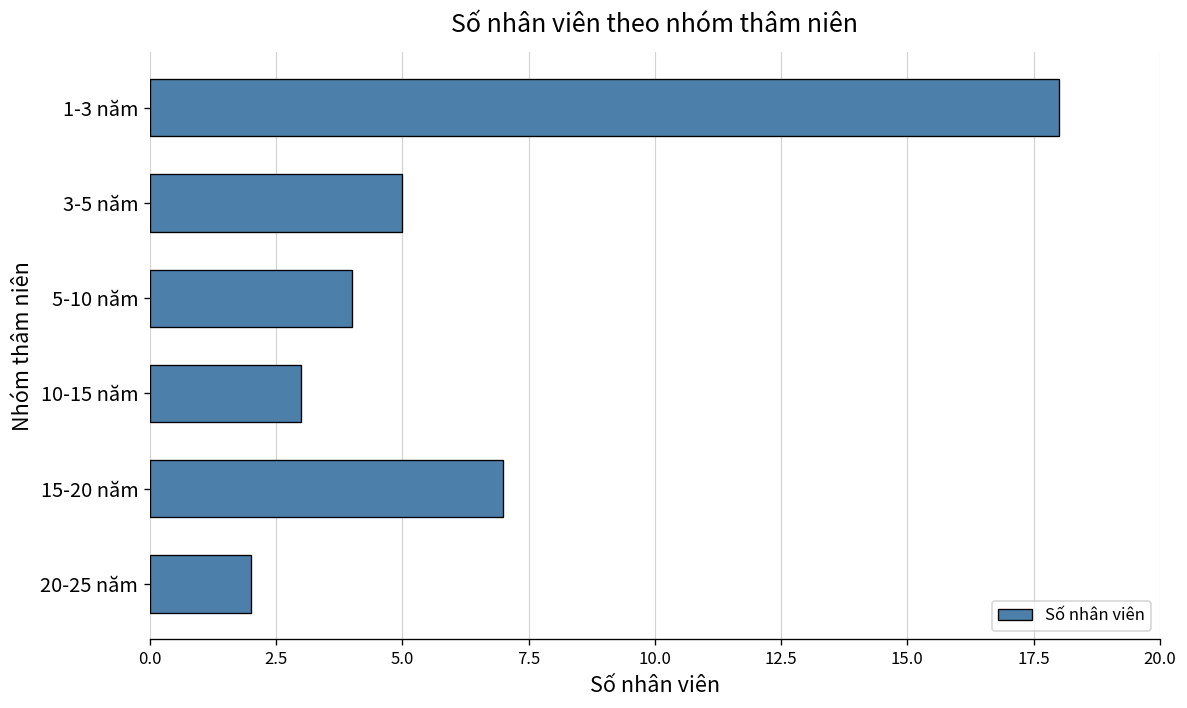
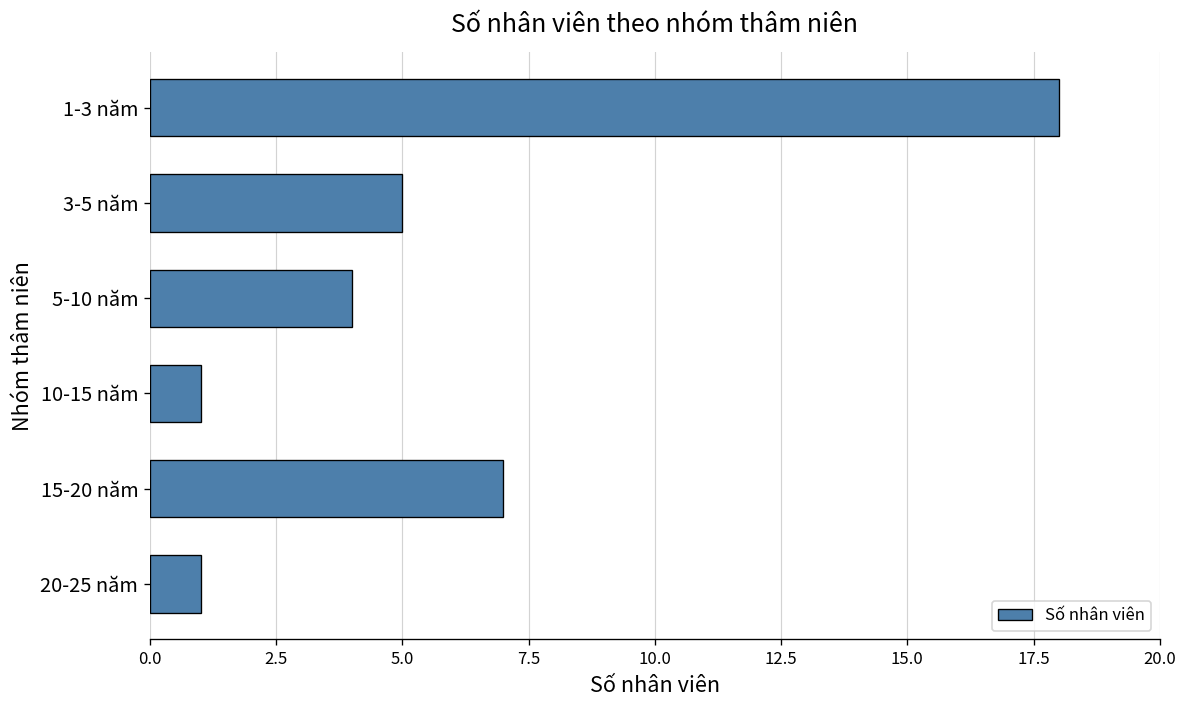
10-15 năm: 3 -> 1
20-25 năm: 2 -> 1
